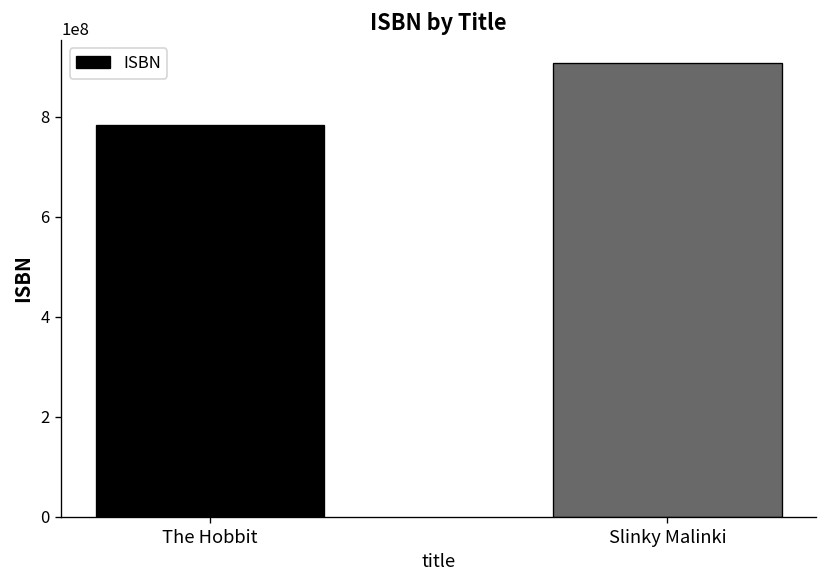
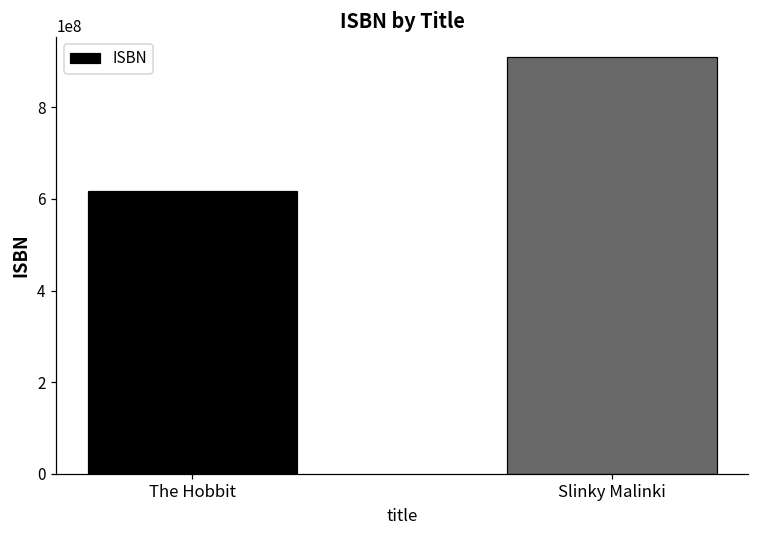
The Hobbit: 780000000 -> 620000000
